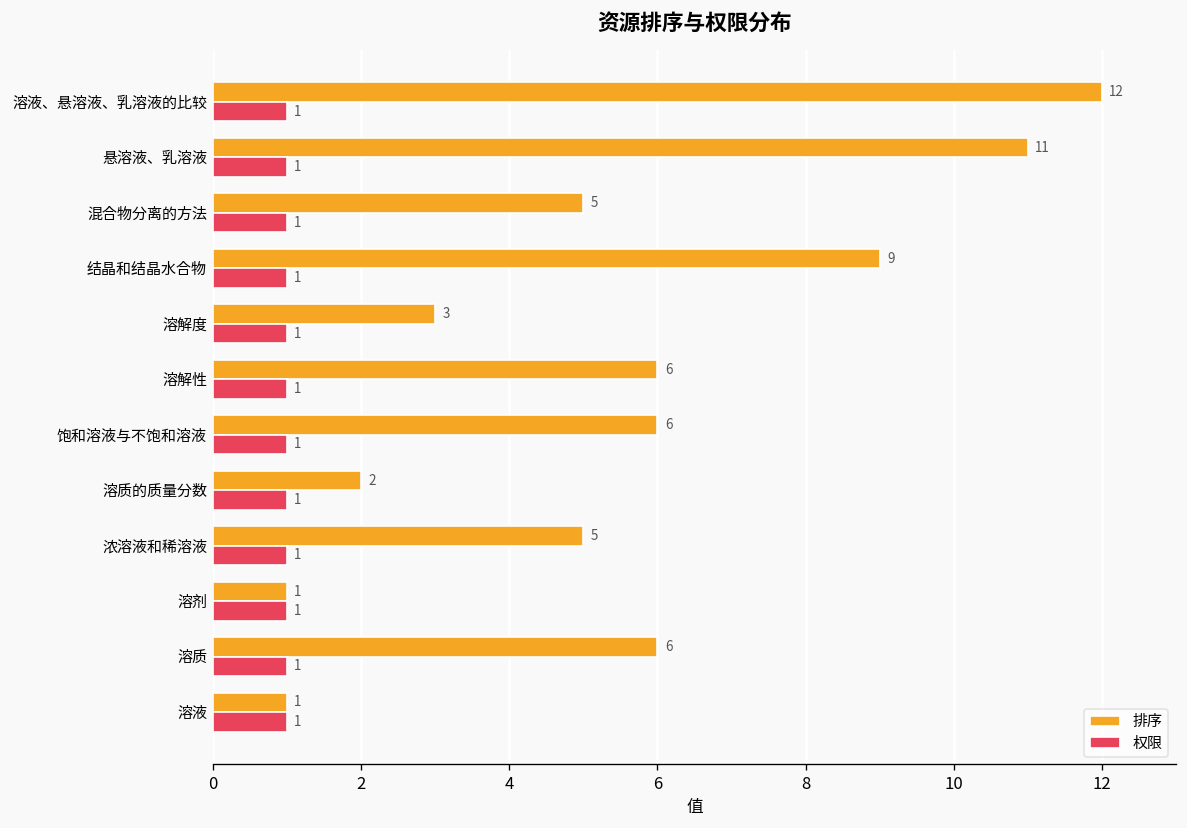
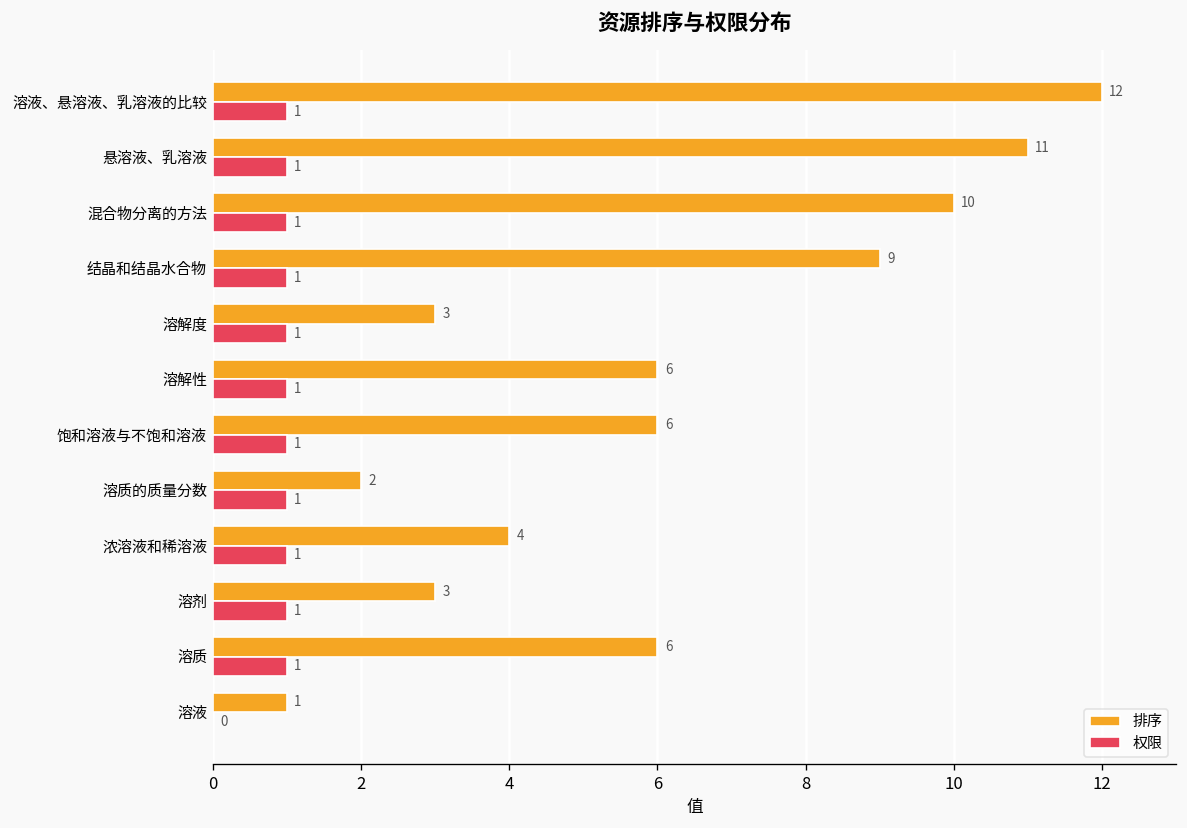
排序, 混合物分离的方法: 5 -> 10
排序, 浓溶液和稀溶液: 5 -> 4
排序, 溶剂: 1 -> 3
权限, 溶液: 1 -> 0
